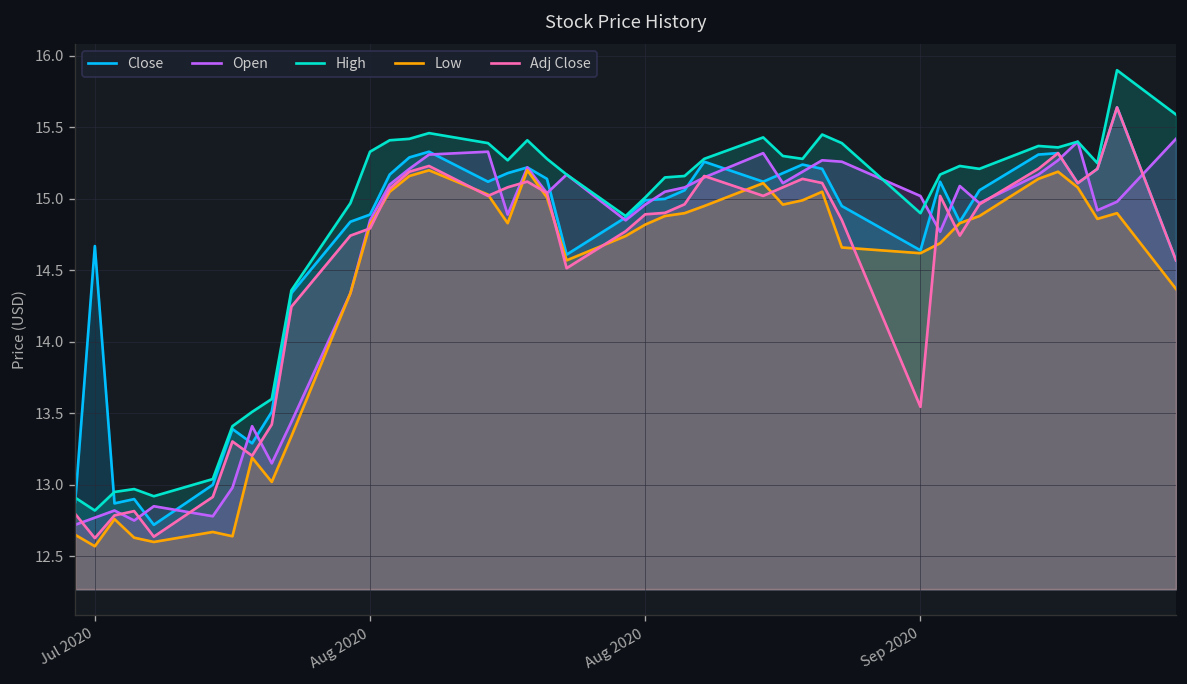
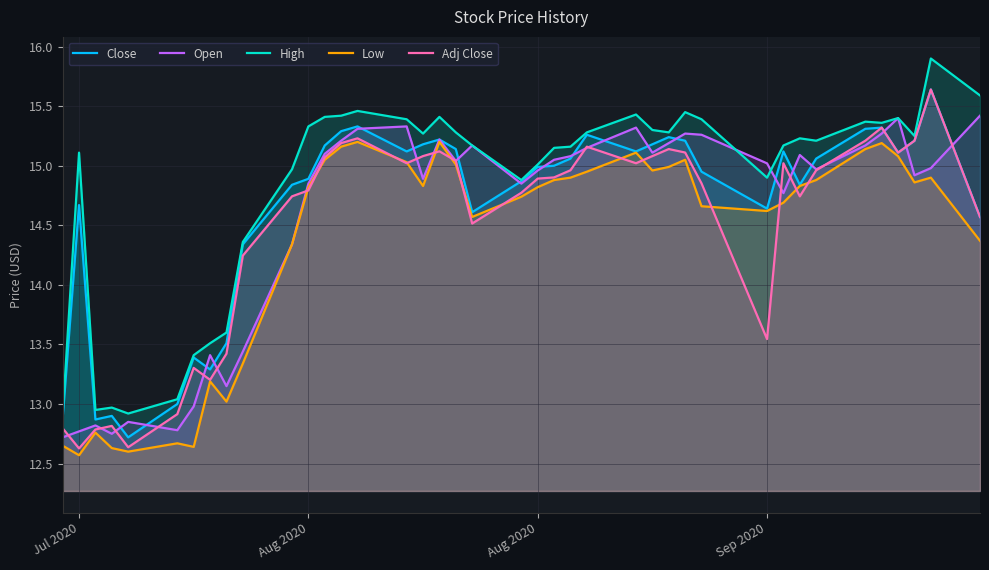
High, Jul 2020: 12.82 -> 15.11
